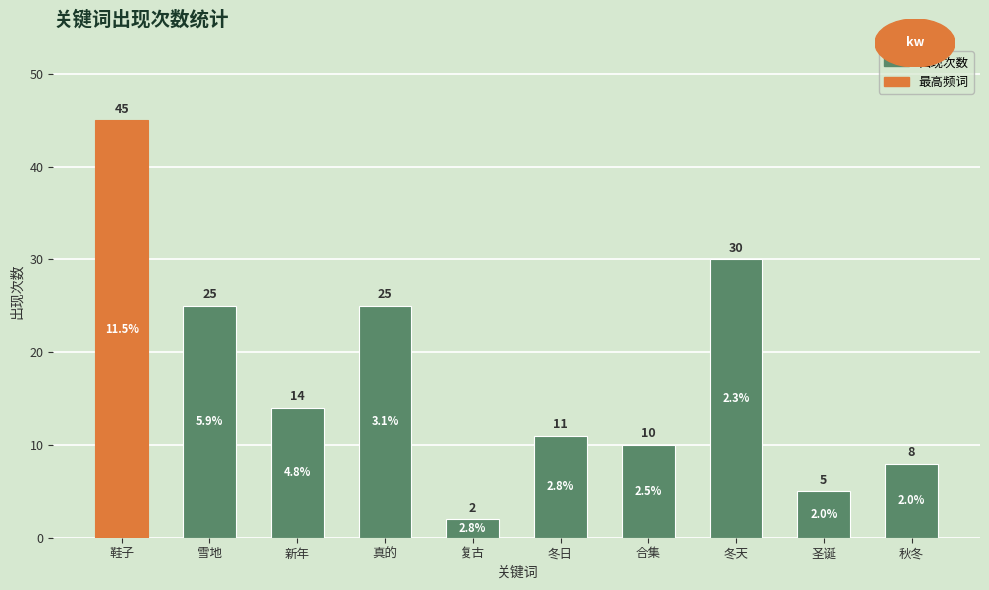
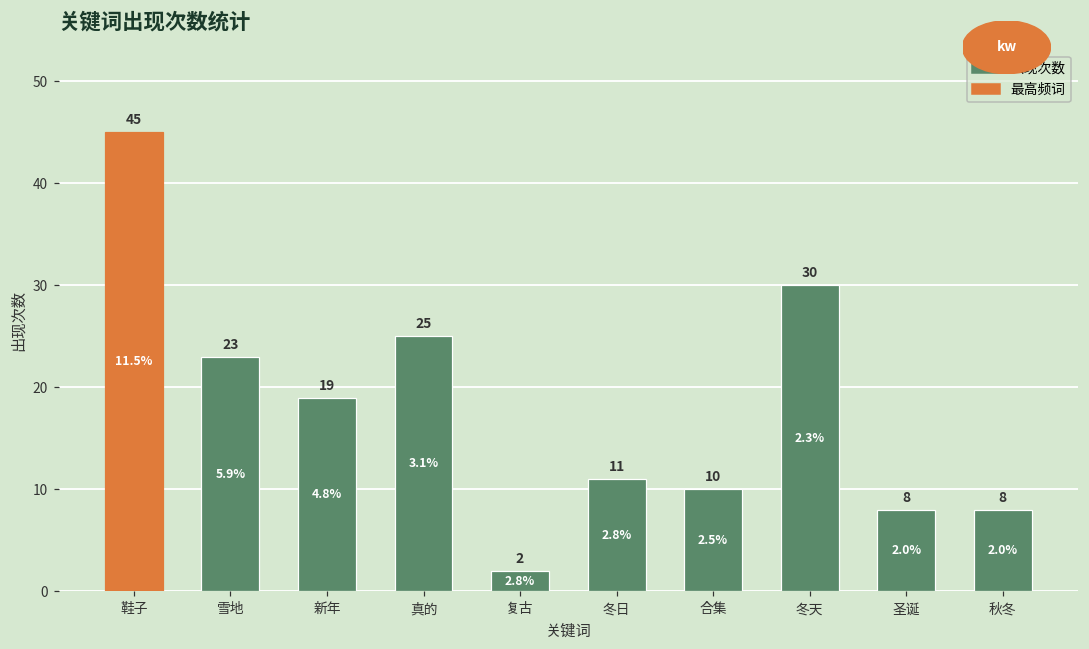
雪地: 25 -> 23
新年: 14 -> 19
圣诞: 5 -> 8
